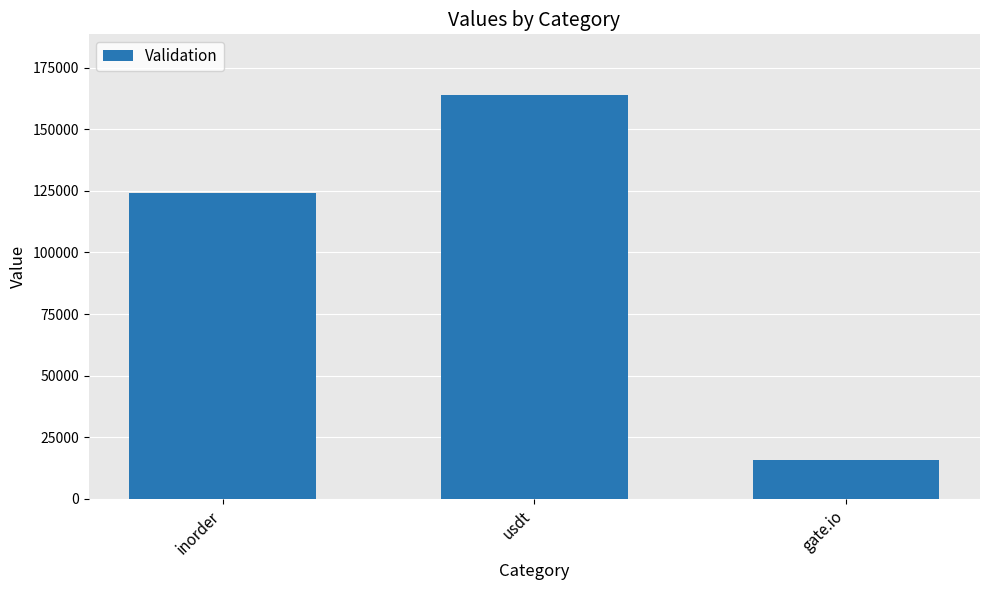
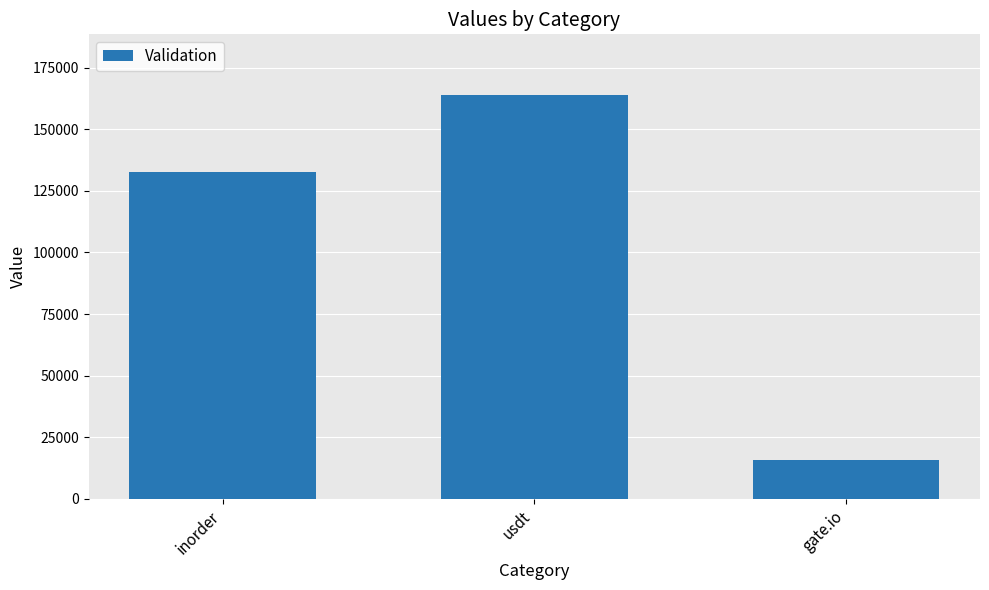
inorder: 124000 -> 133000
